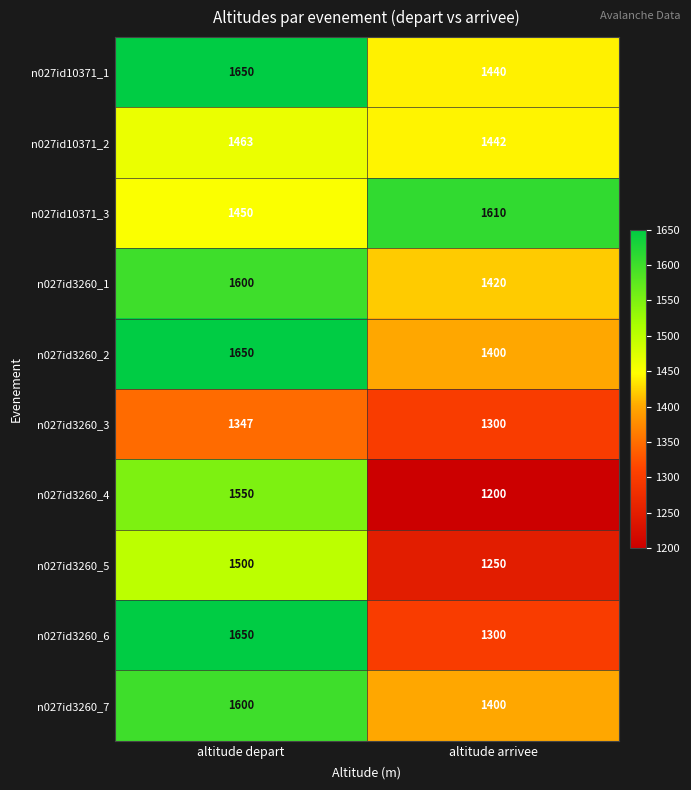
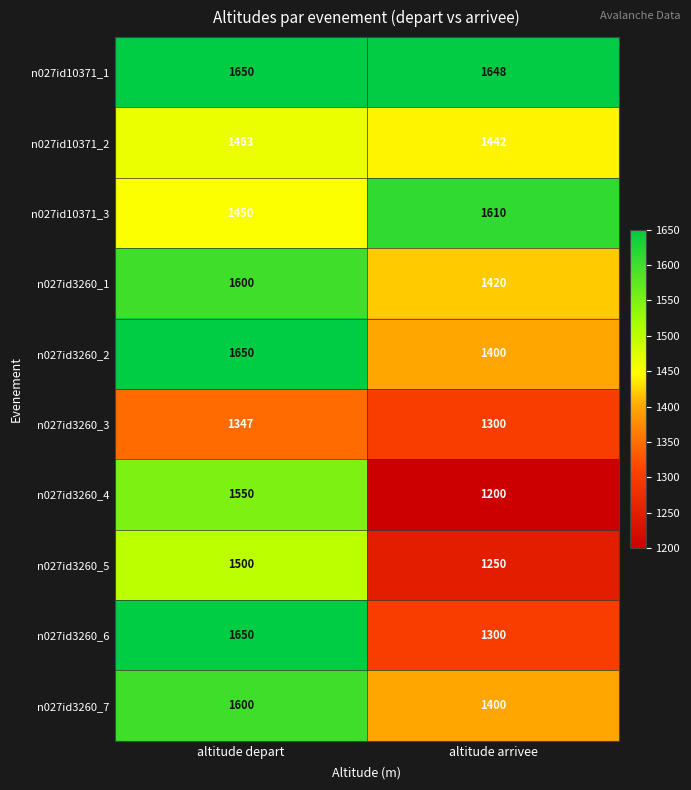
n027id10371_1, altitude arrivee: 1440 -> 1648
